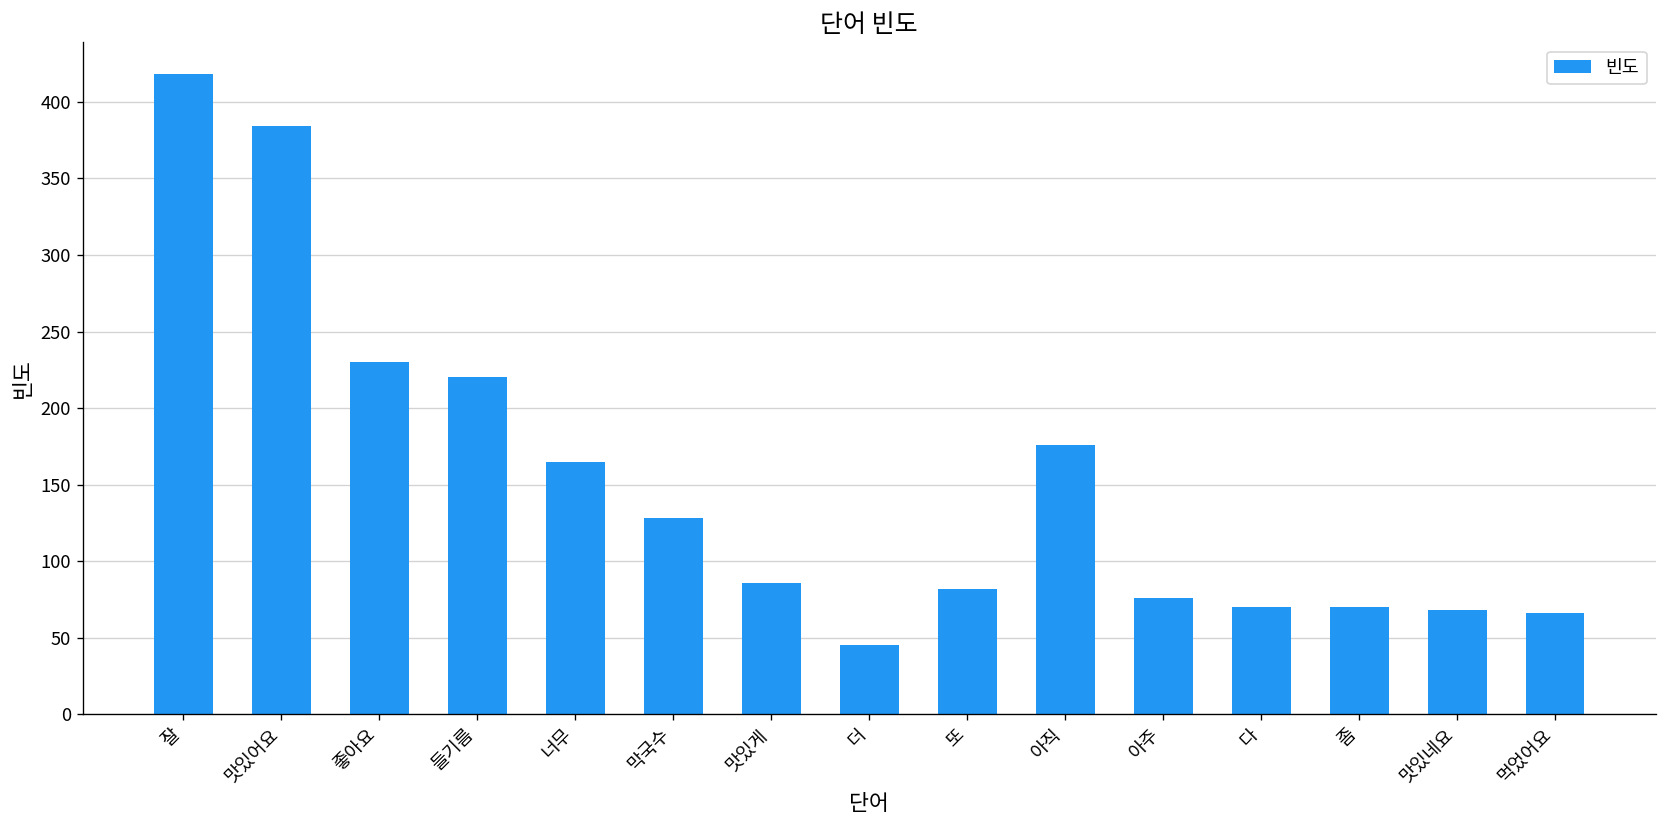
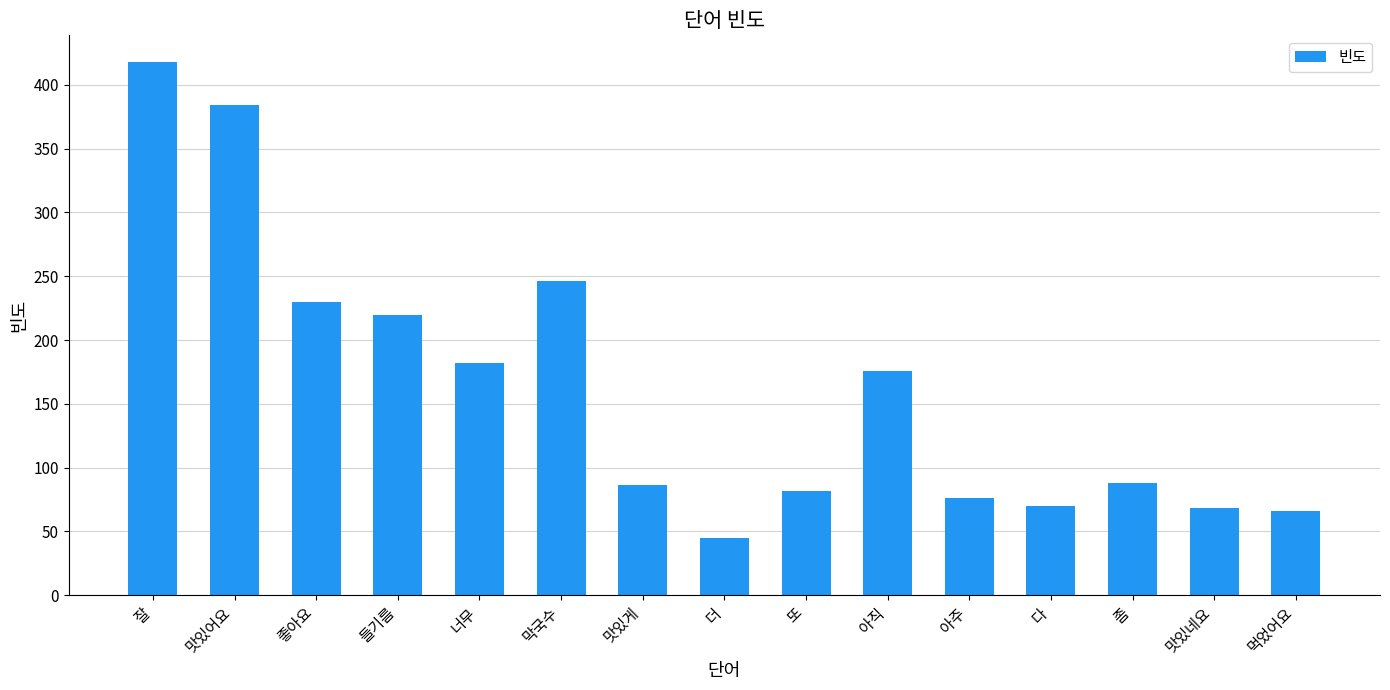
너무: 165 -> 182
막국수: 128 -> 246
좀: 70 -> 88
